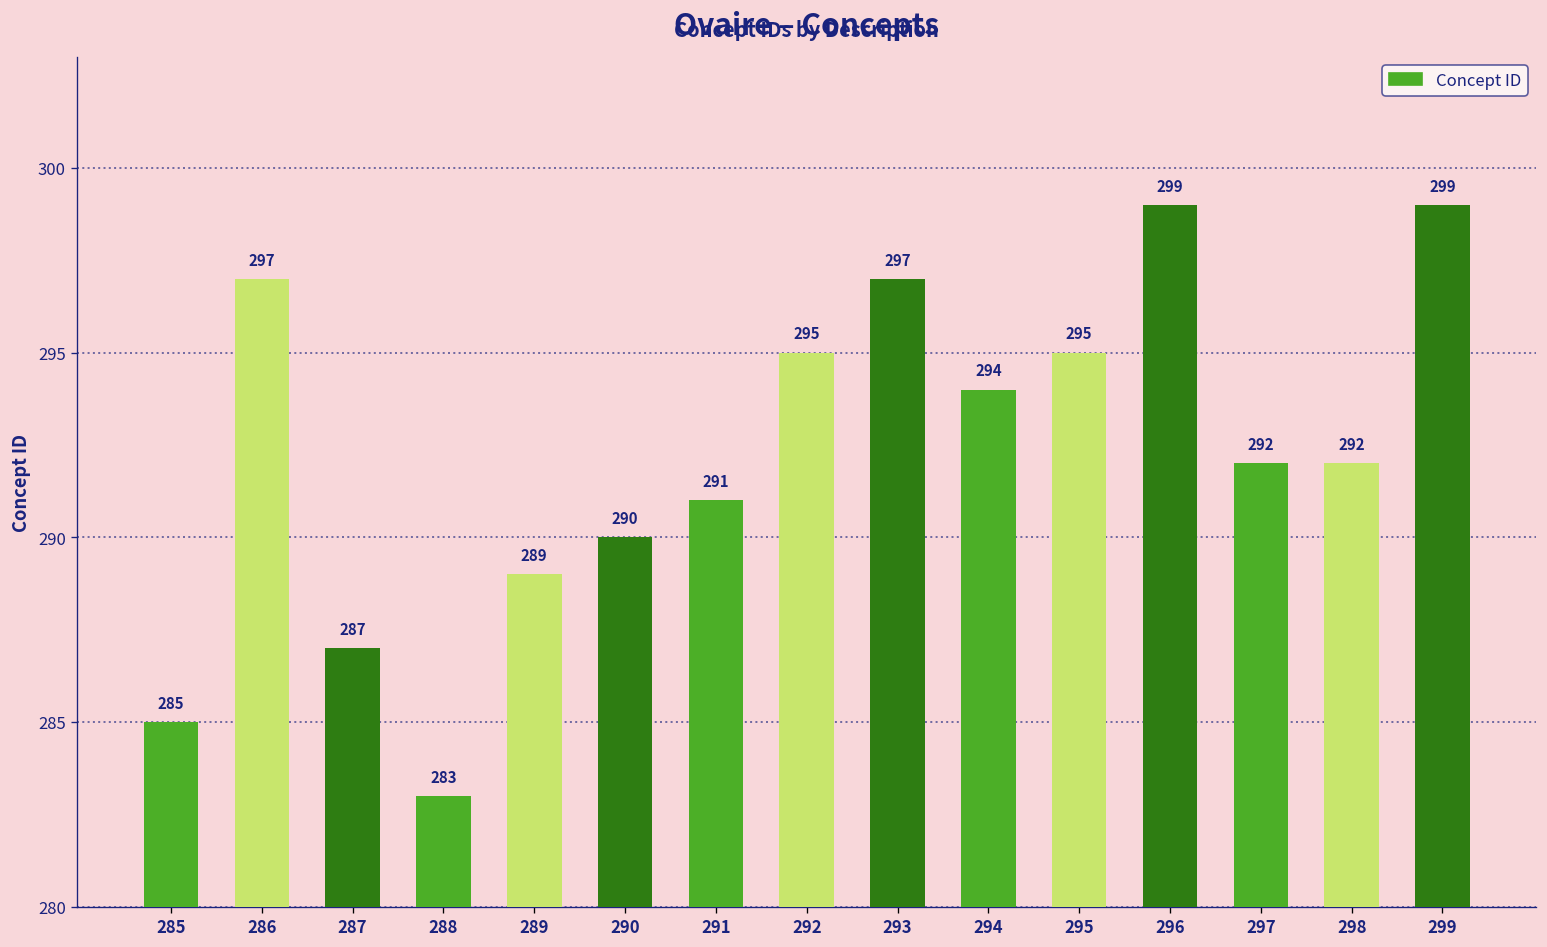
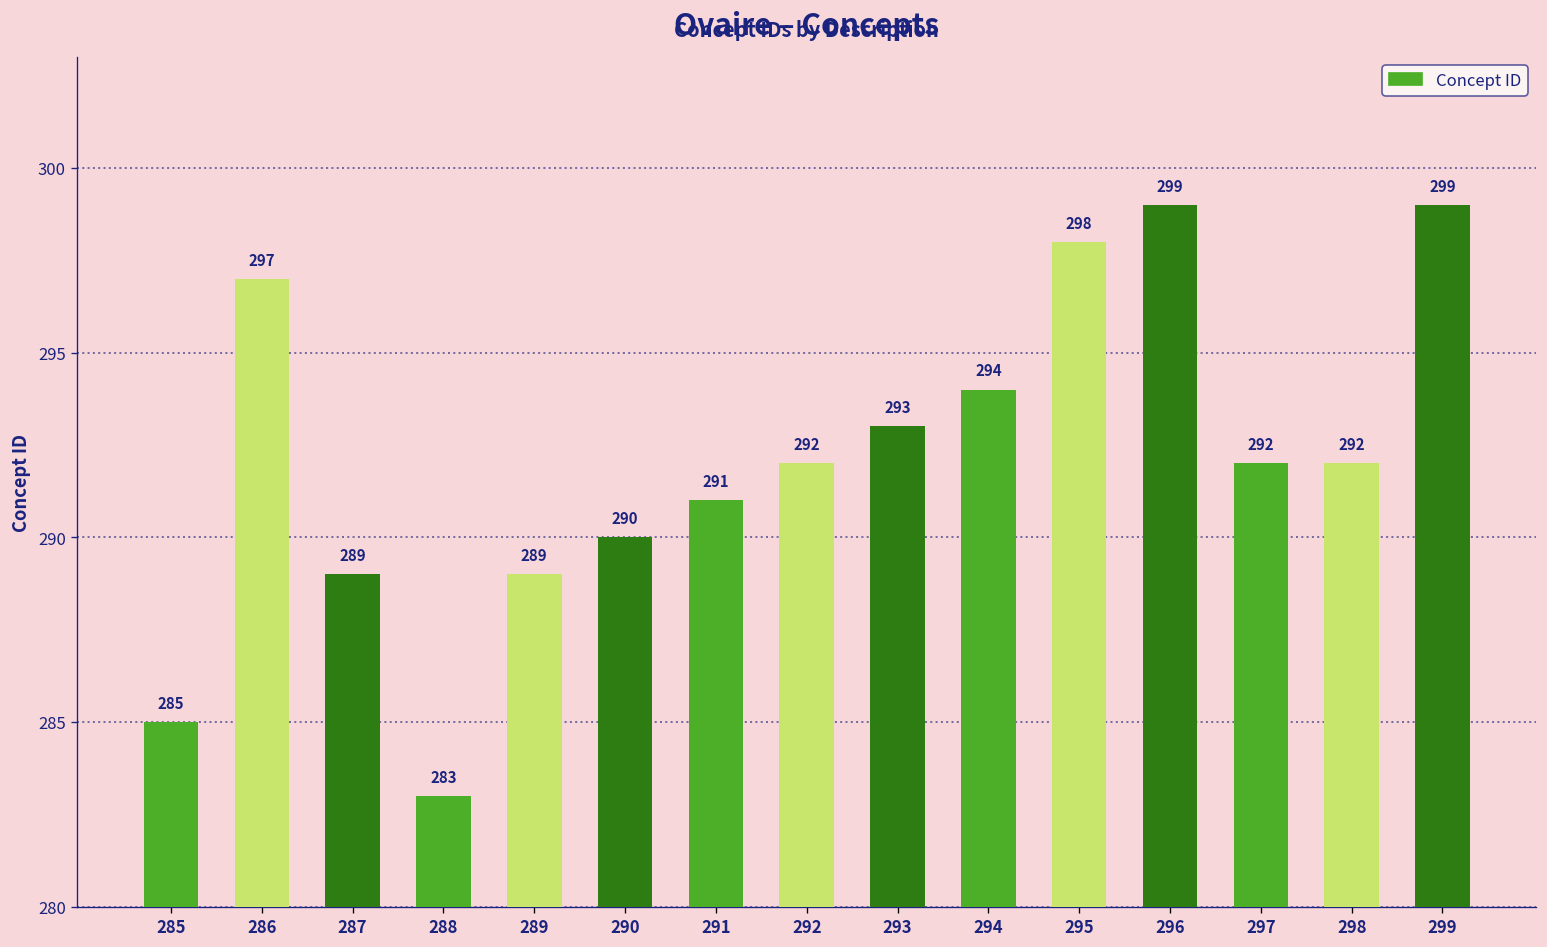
287: 287 -> 289
292: 295 -> 292
293: 297 -> 293
295: 295 -> 298
